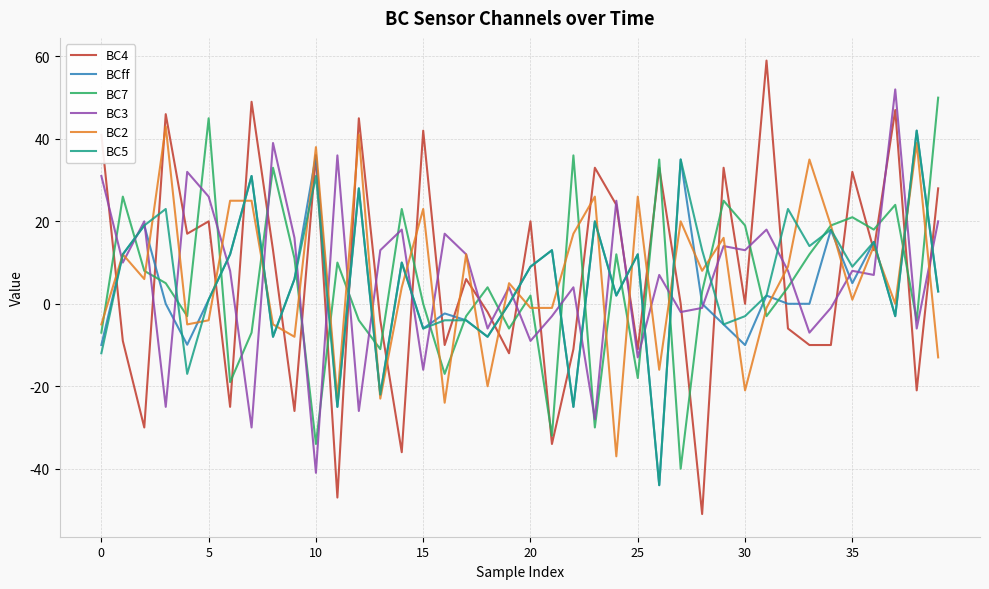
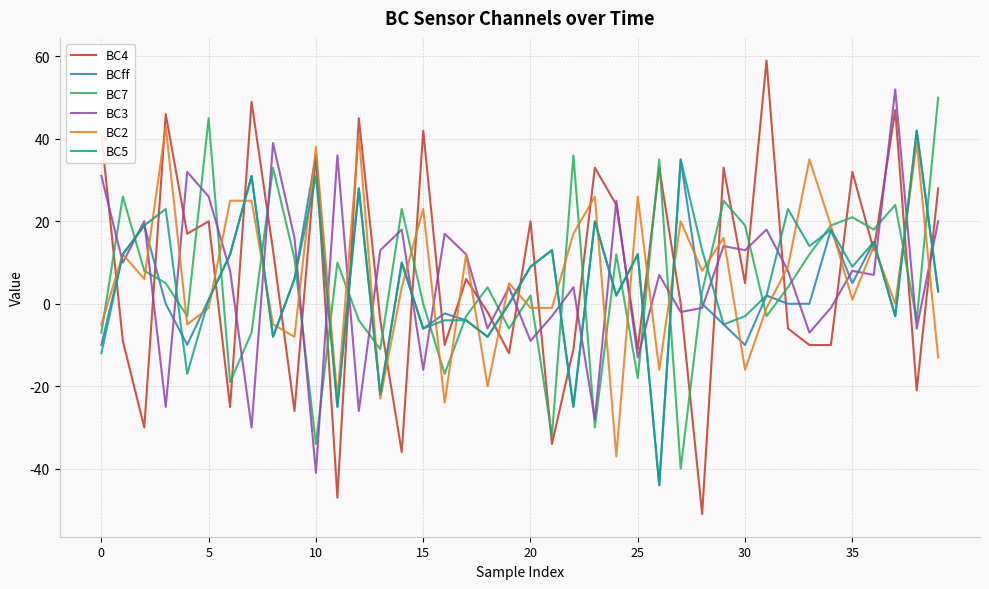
BC2, 5: -4 -> -1
BC4, 30: 0 -> 5
BC2, 30: -21 -> -16
